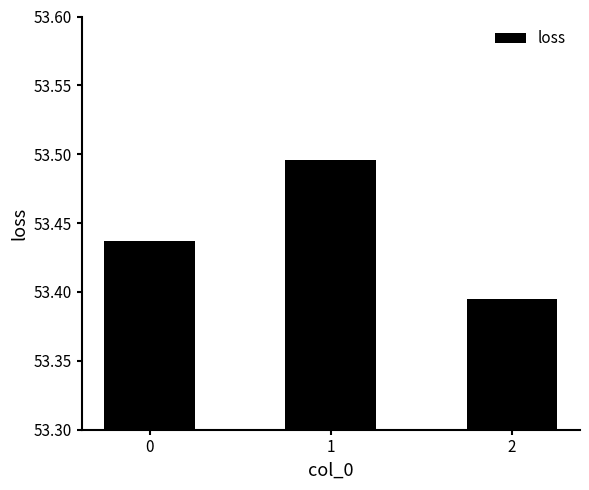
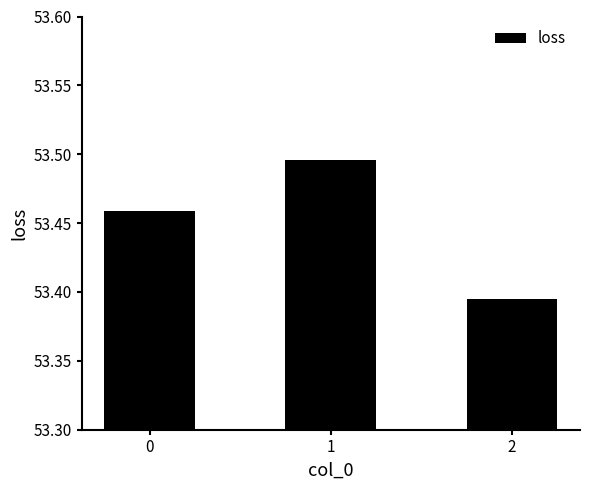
0: 53.437 -> 53.459
